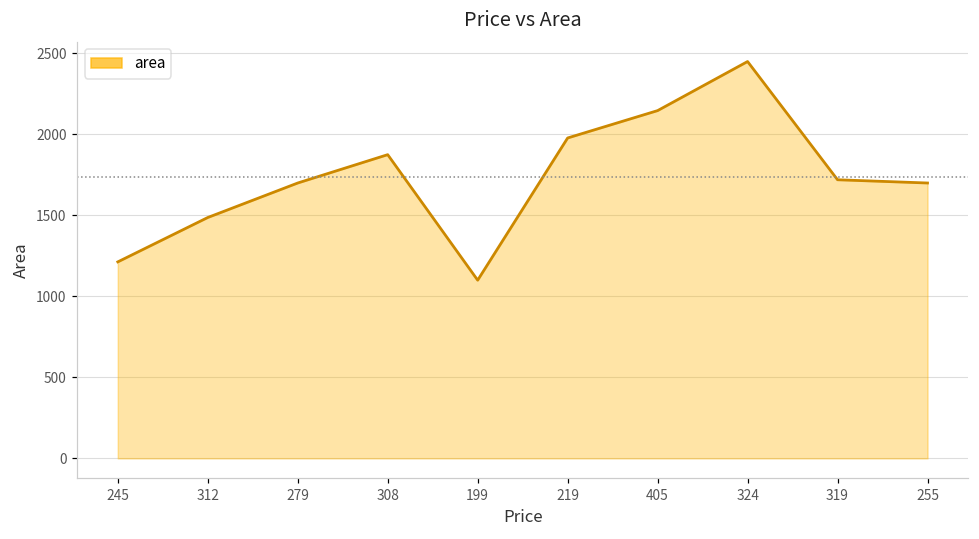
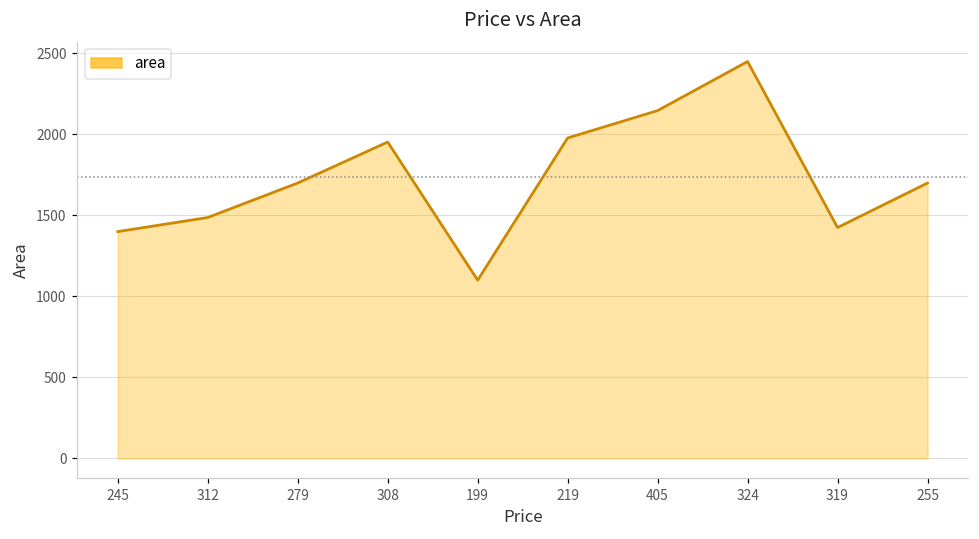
245: 1210 -> 1400
308: 1880 -> 1950
319: 1720 -> 1430
